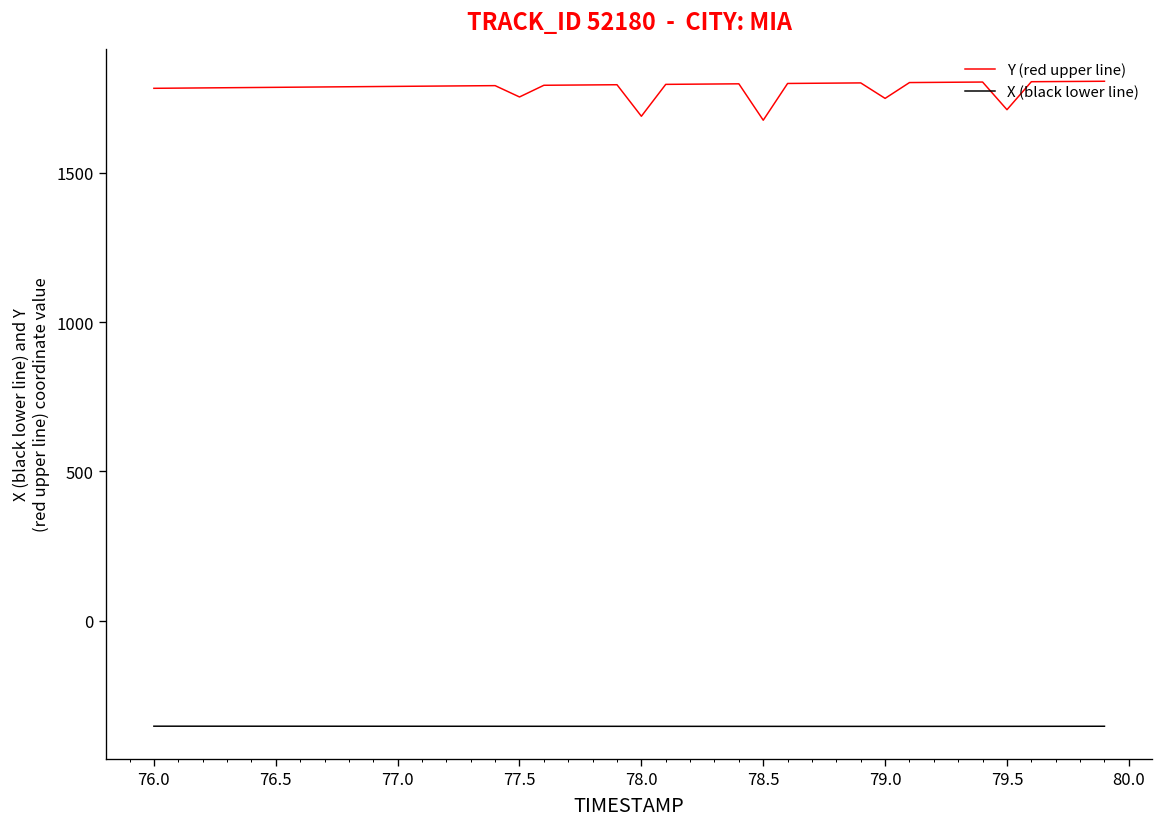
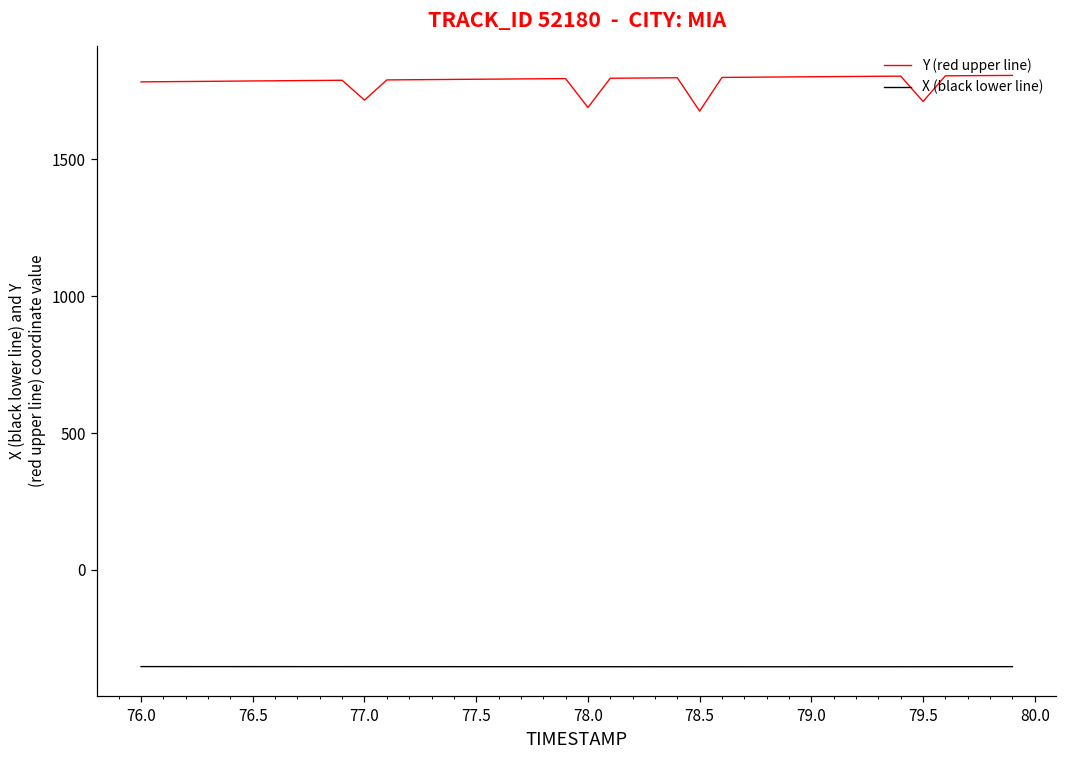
Y (red upper line), 77.0: 1790 -> 1720
Y (red upper line), 77.5: 1750 -> 1790
Y (red upper line), 79.0: 1750 -> 1800
